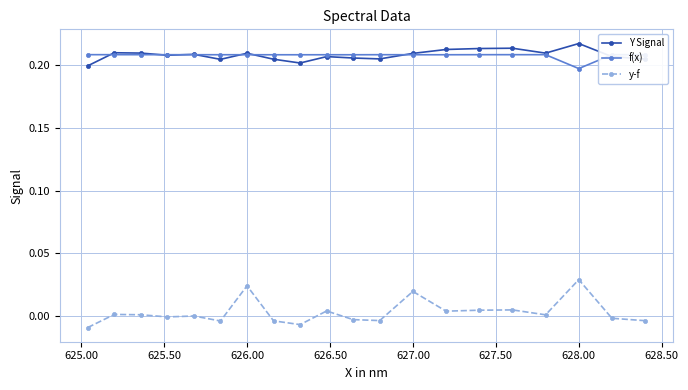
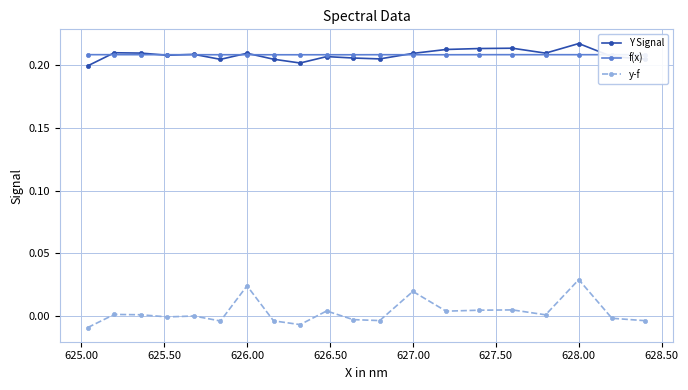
f(x), 628.00: 0.197 -> 0.208
